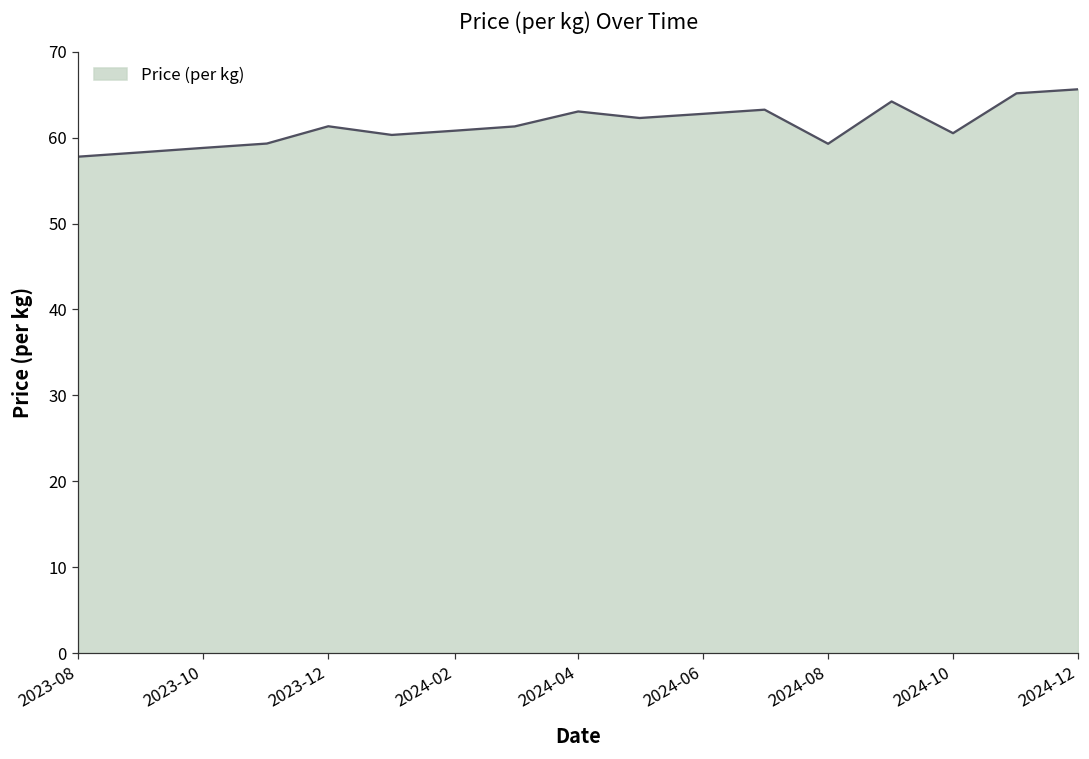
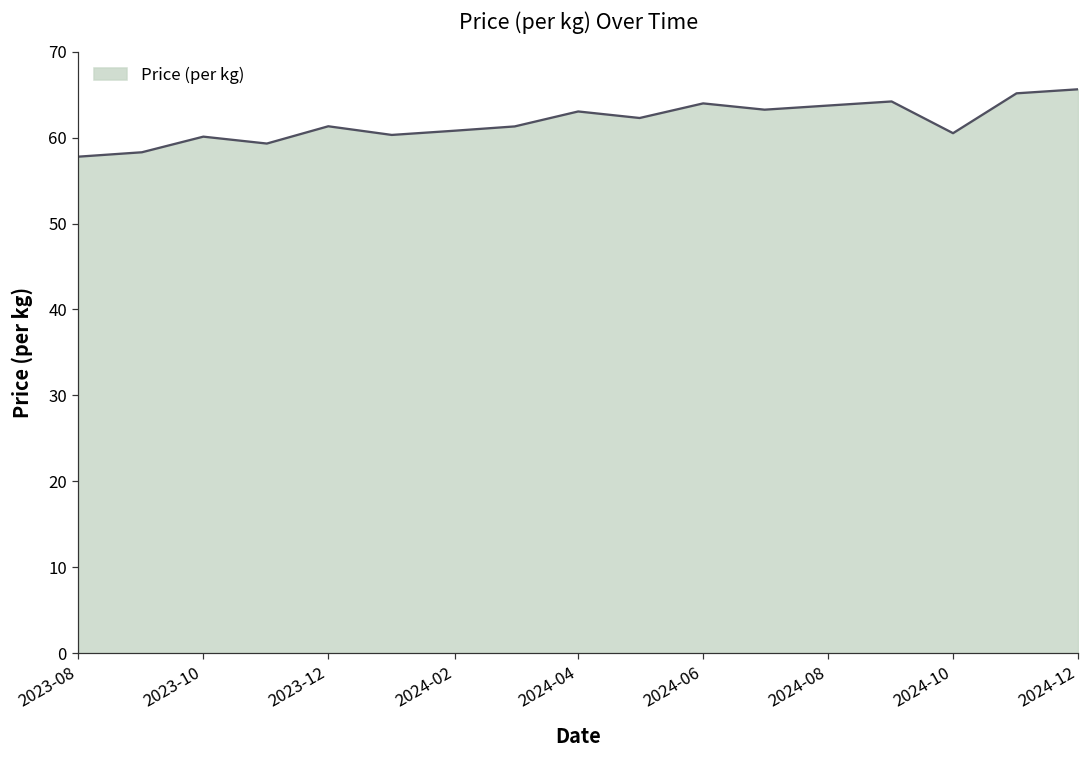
2023-10: 59 -> 60
2024-06: 63 -> 64
2024-08: 59 -> 64
